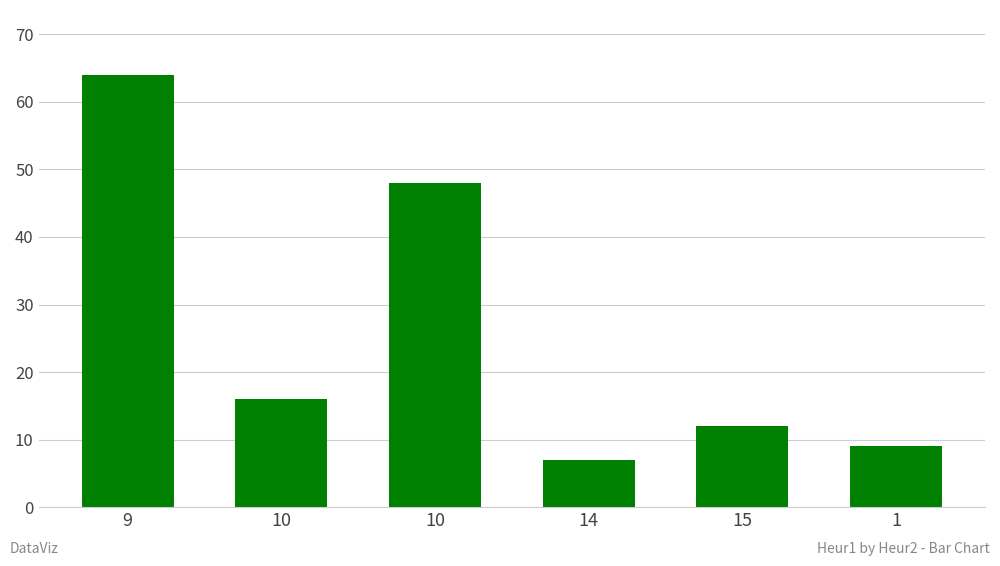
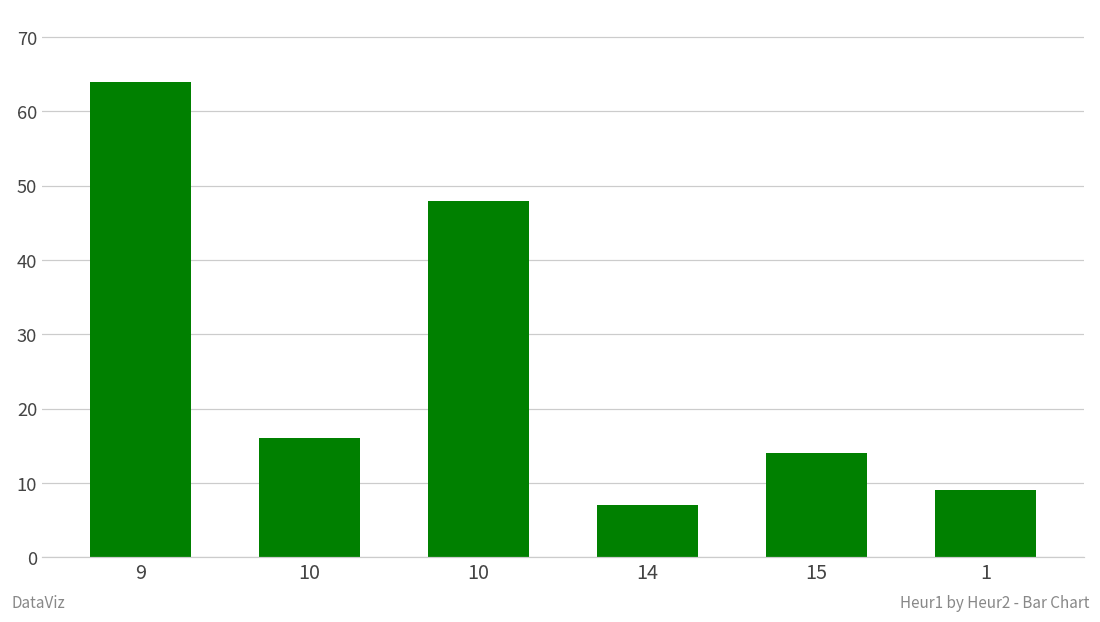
15: 12 -> 14
